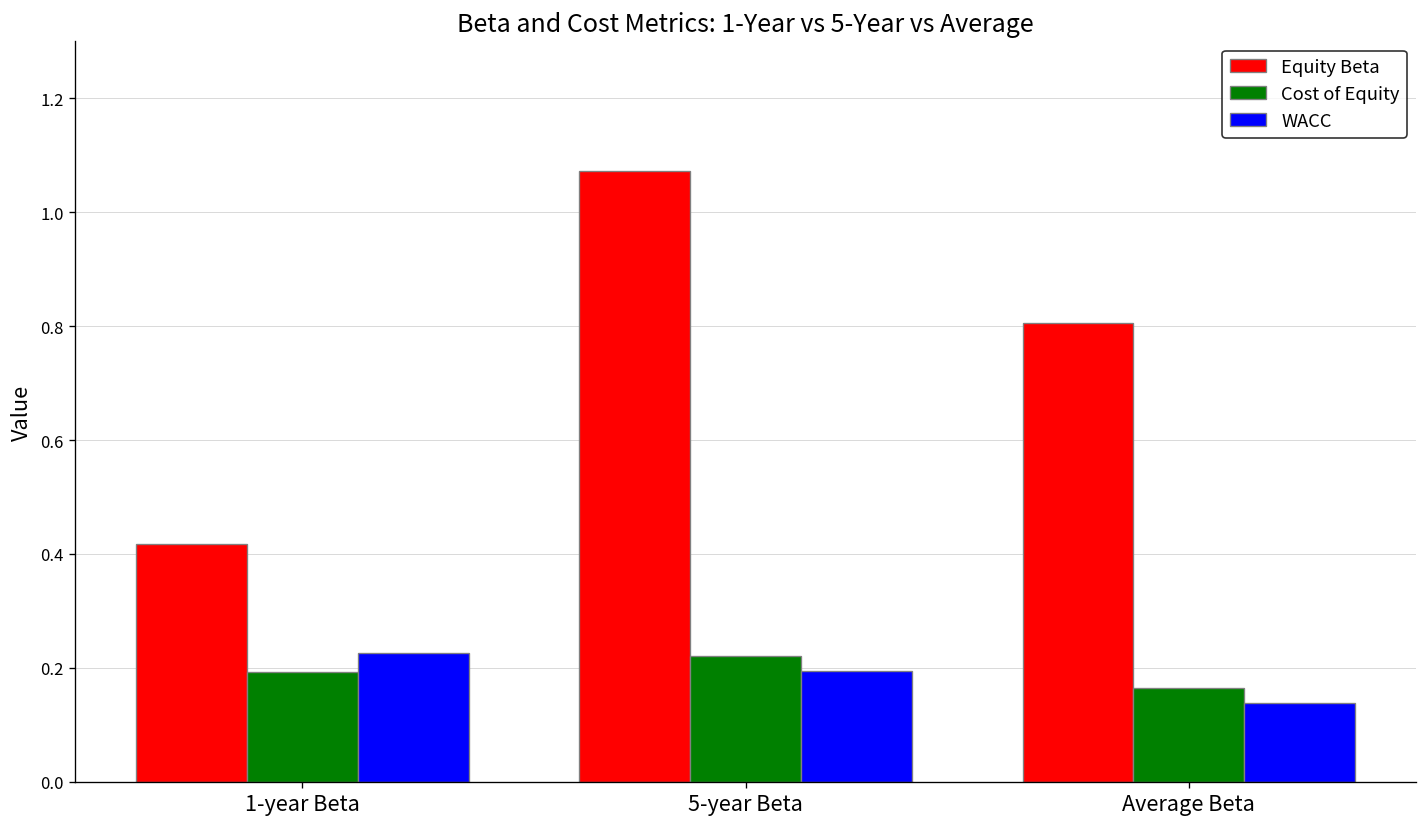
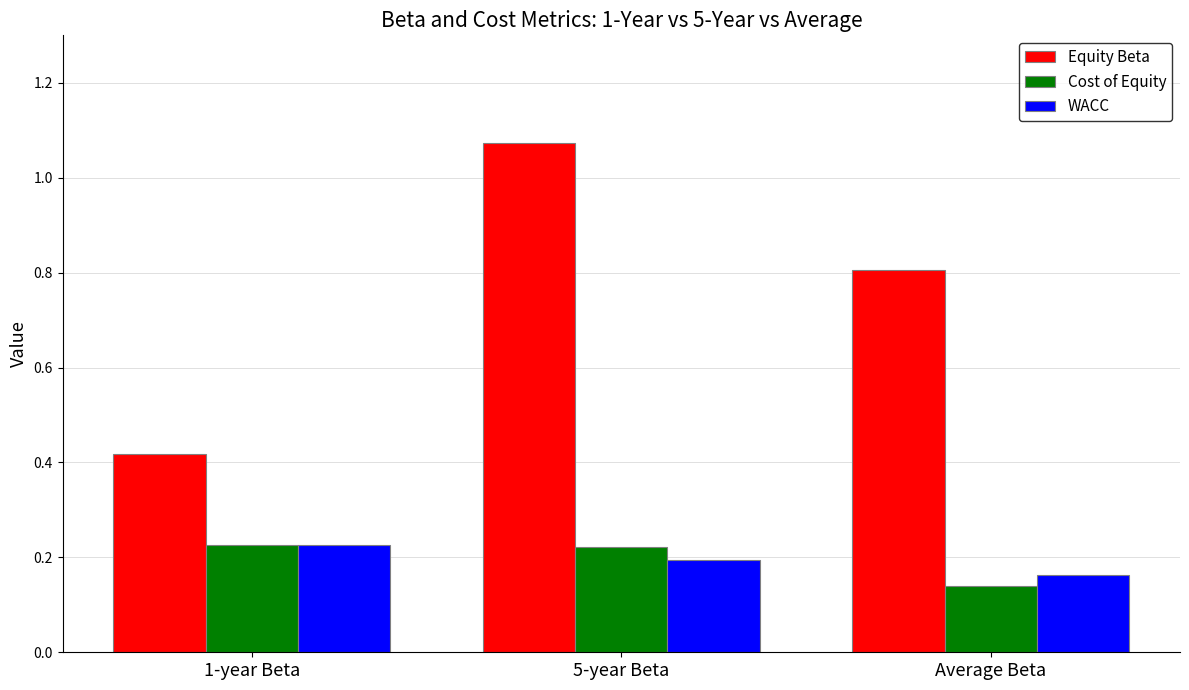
Cost of Equity, 1-year Beta: 0.19 -> 0.23
Cost of Equity, Average Beta: 0.16 -> 0.14
WACC, Average Beta: 0.14 -> 0.16
